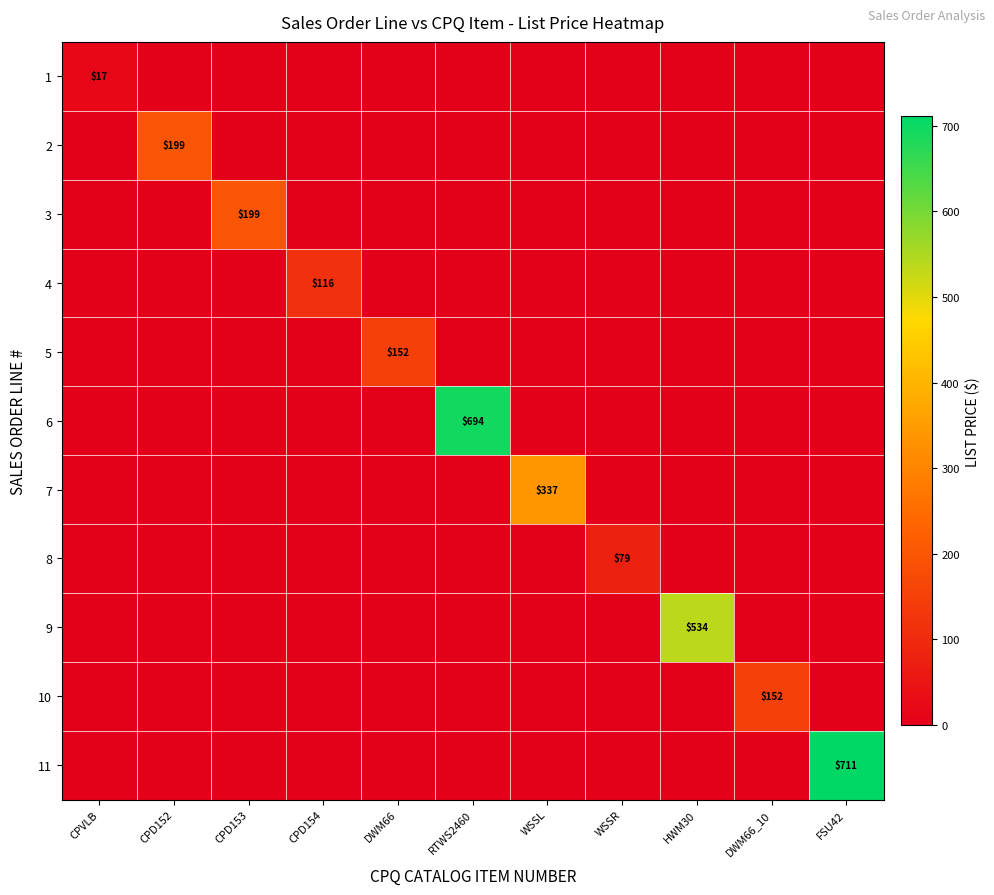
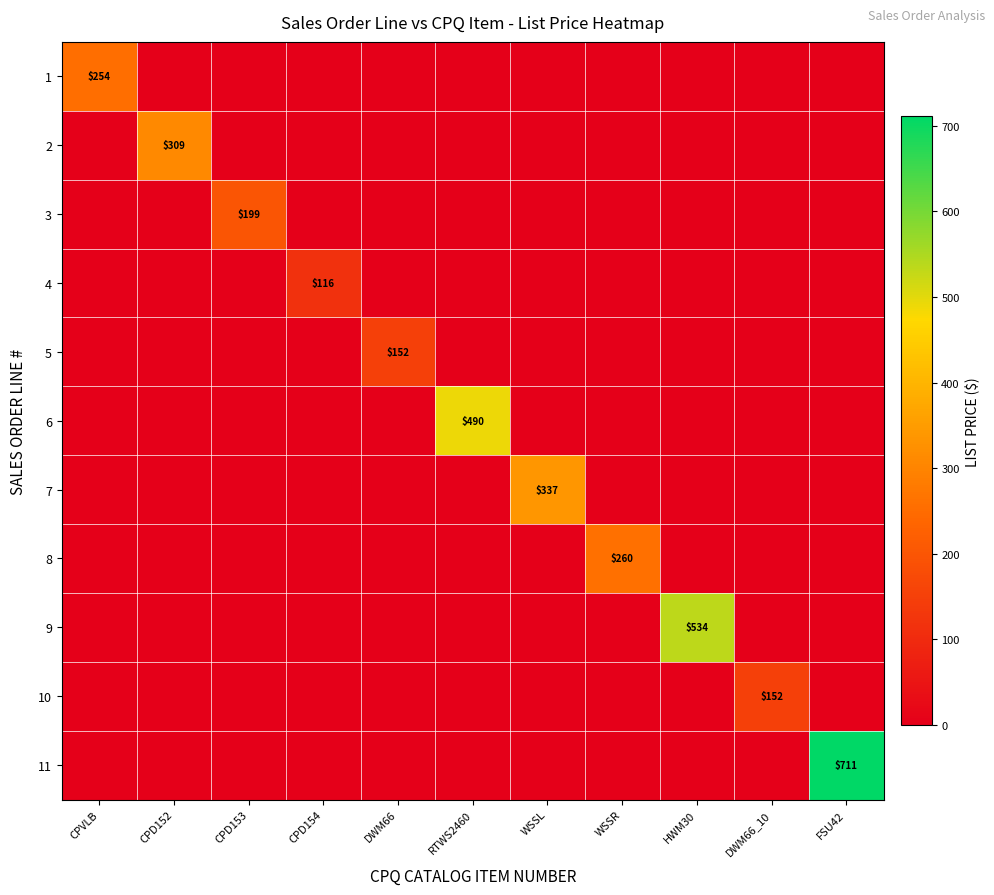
1, CPVLB: $17 -> $254
2, CPD152: $199 -> $309
6, RTWS2460: $694 -> $490
8, WSSR: $79 -> $260
